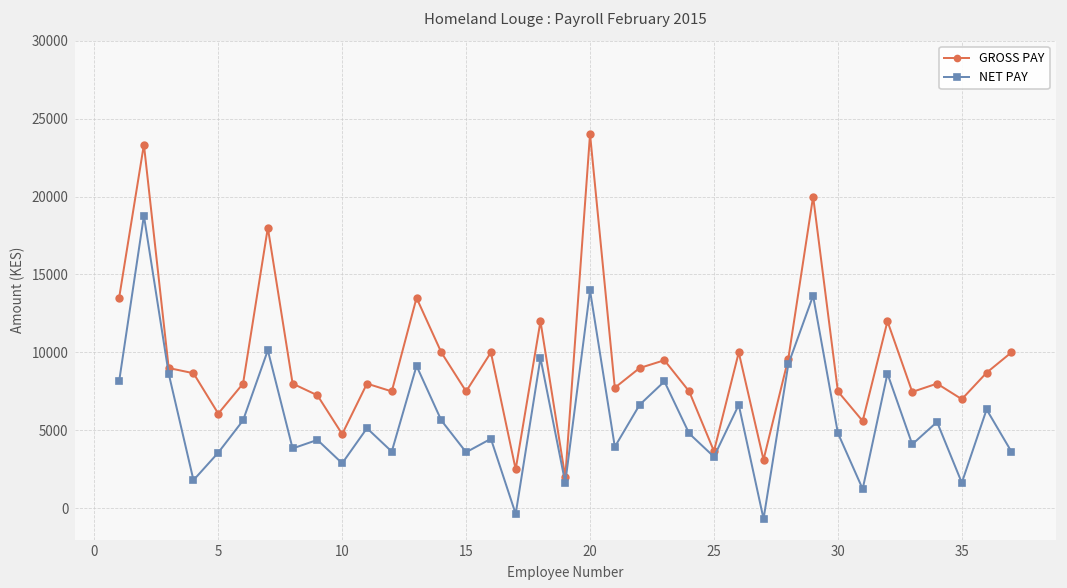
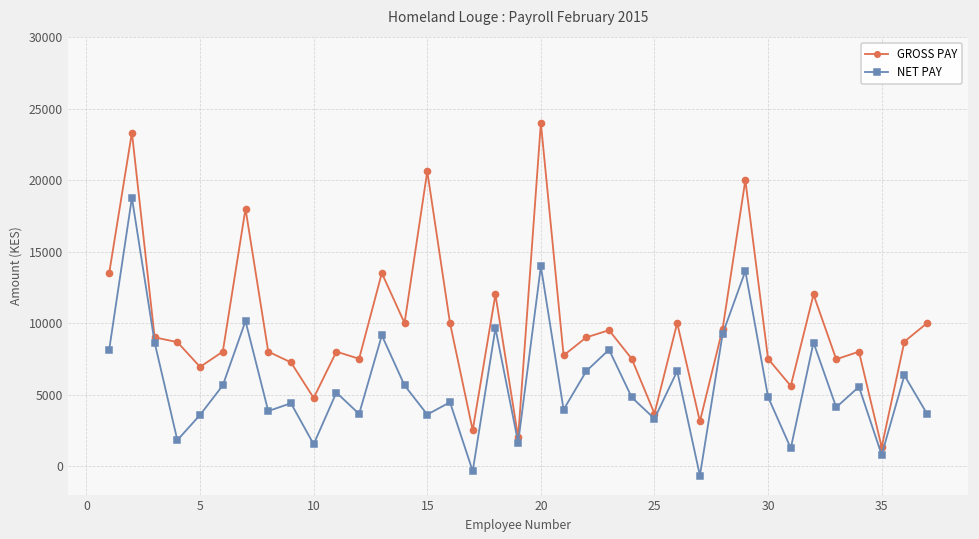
GROSS PAY, 5: 6100 -> 6900
NET PAY, 10: 2900 -> 1500
GROSS PAY, 15: 7500 -> 20600
GROSS PAY, 35: 7000 -> 1300
NET PAY, 35: 1600 -> 800
